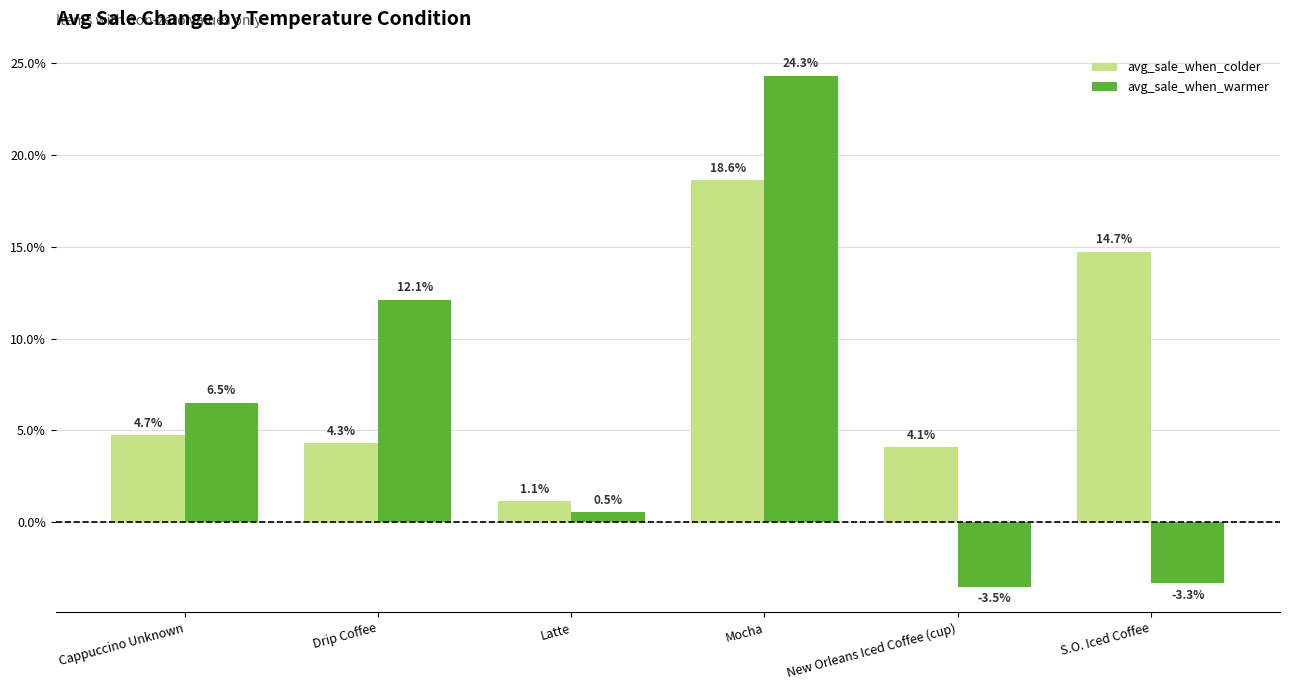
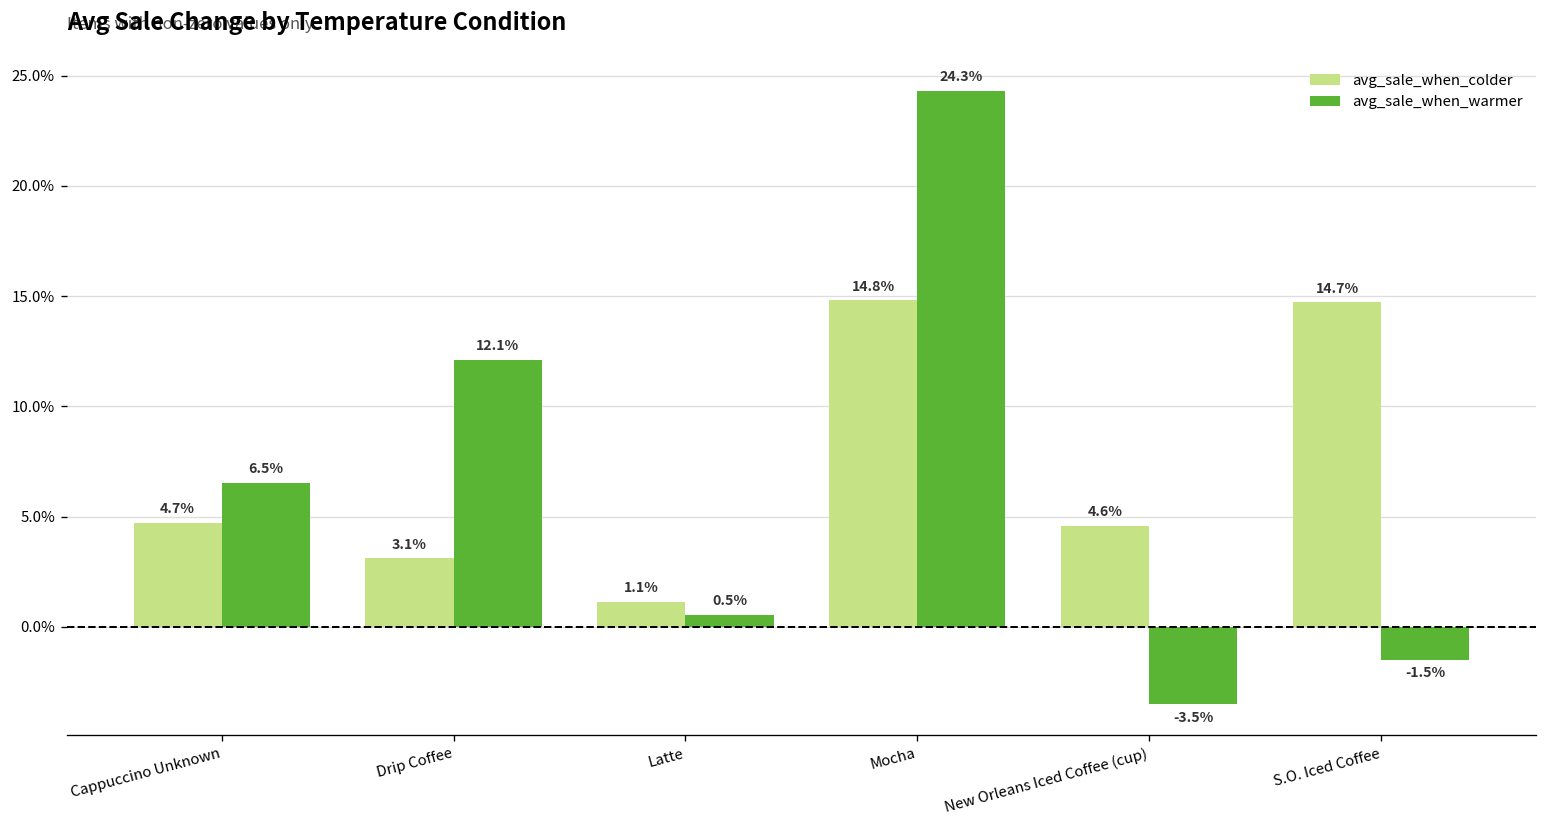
avg_sale_when_colder, Drip Coffee: 4.3% -> 3.1%
avg_sale_when_colder, Mocha: 18.6% -> 14.8%
avg_sale_when_colder, New Orleans Iced Coffee (cup): 4.1% -> 4.6%
avg_sale_when_warmer, S.O. Iced Coffee: -3.3% -> -1.5%
